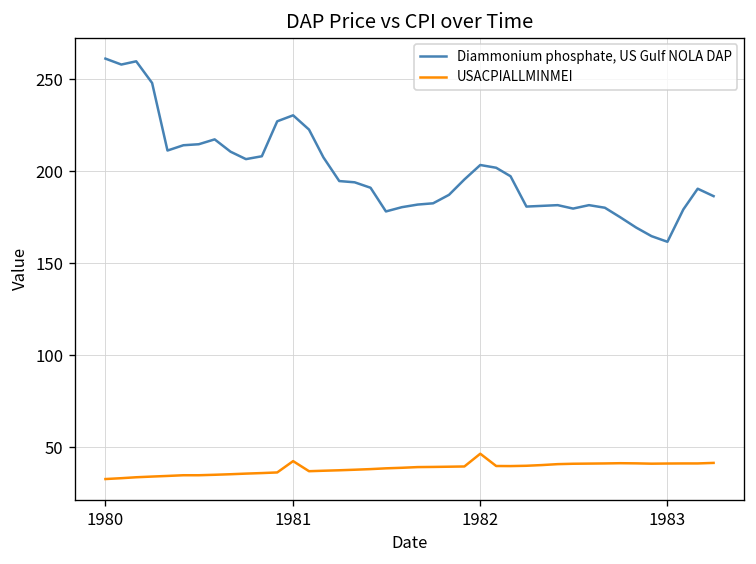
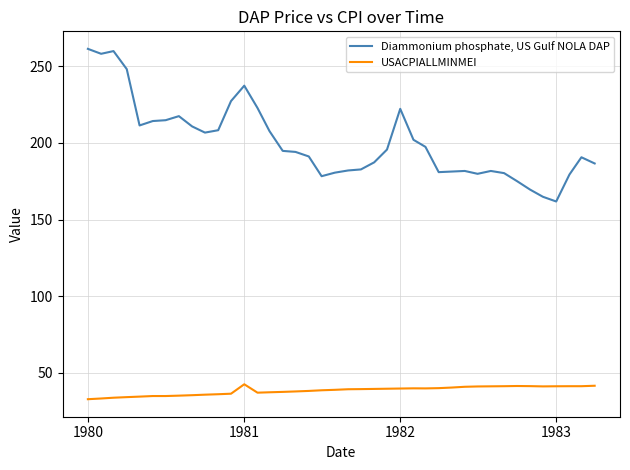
Diammonium phosphate, US Gulf NOLA DAP, 1981: 231 -> 237
Diammonium phosphate, US Gulf NOLA DAP, 1982: 204 -> 222
USACPIALLMINMEI, 1982: 47 -> 40
